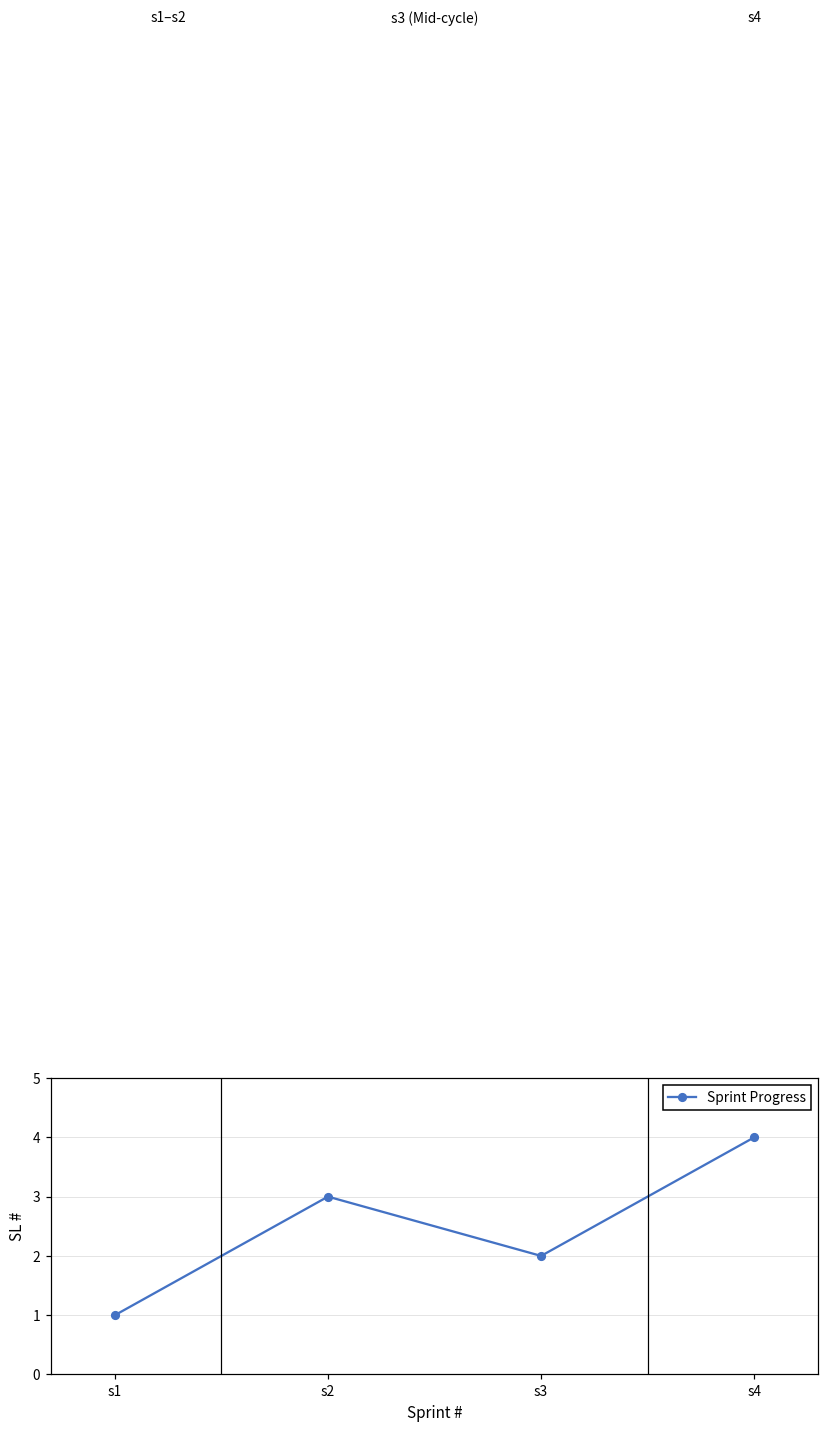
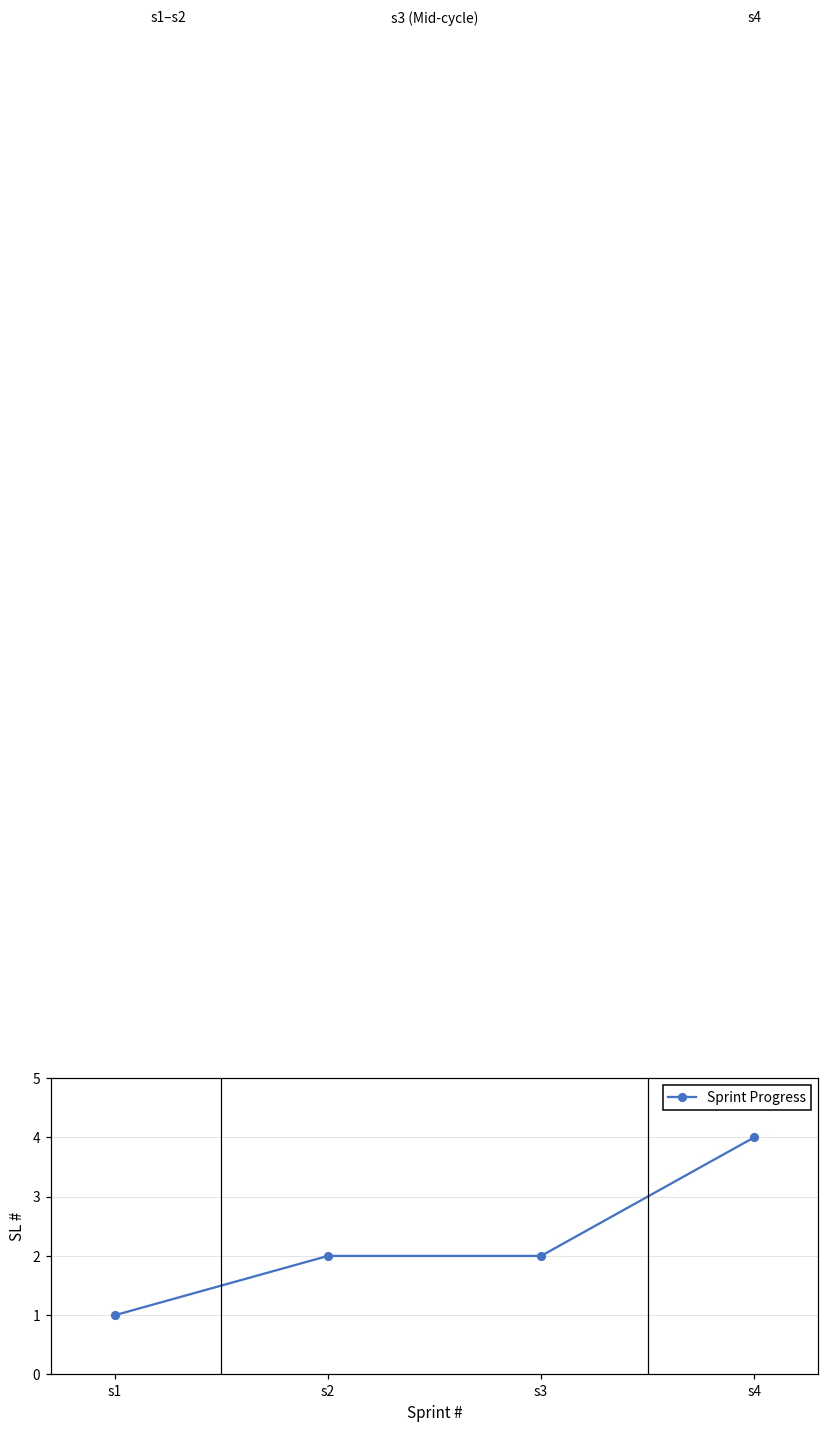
s2: 3 -> 2
